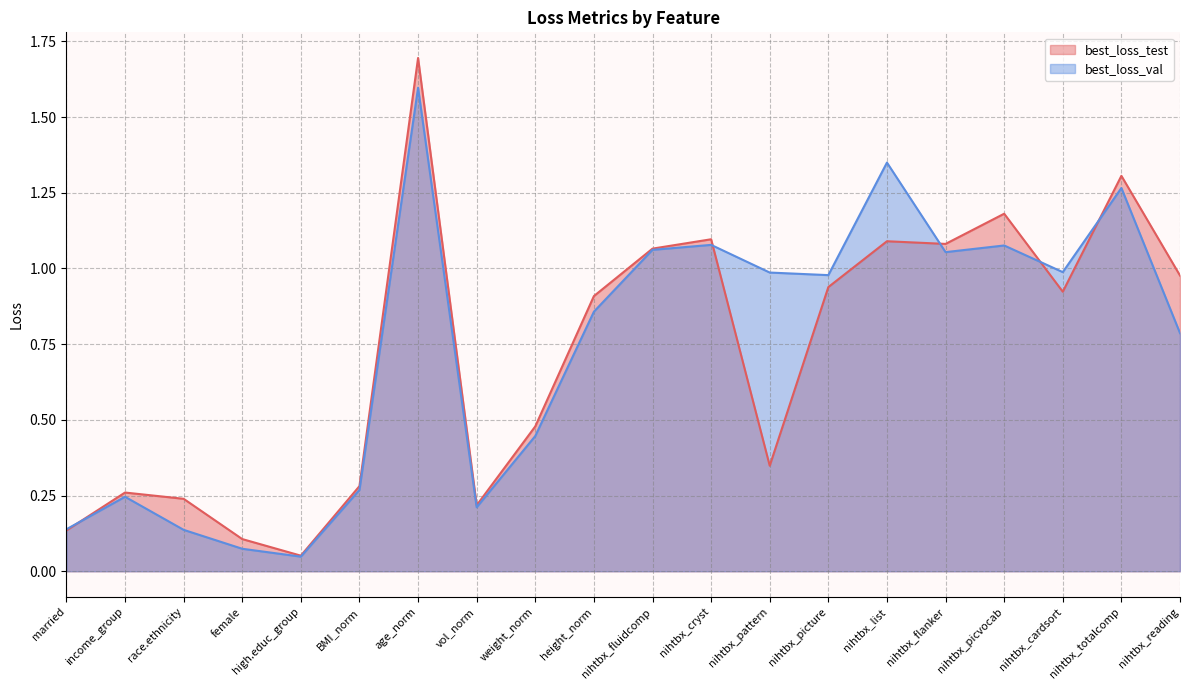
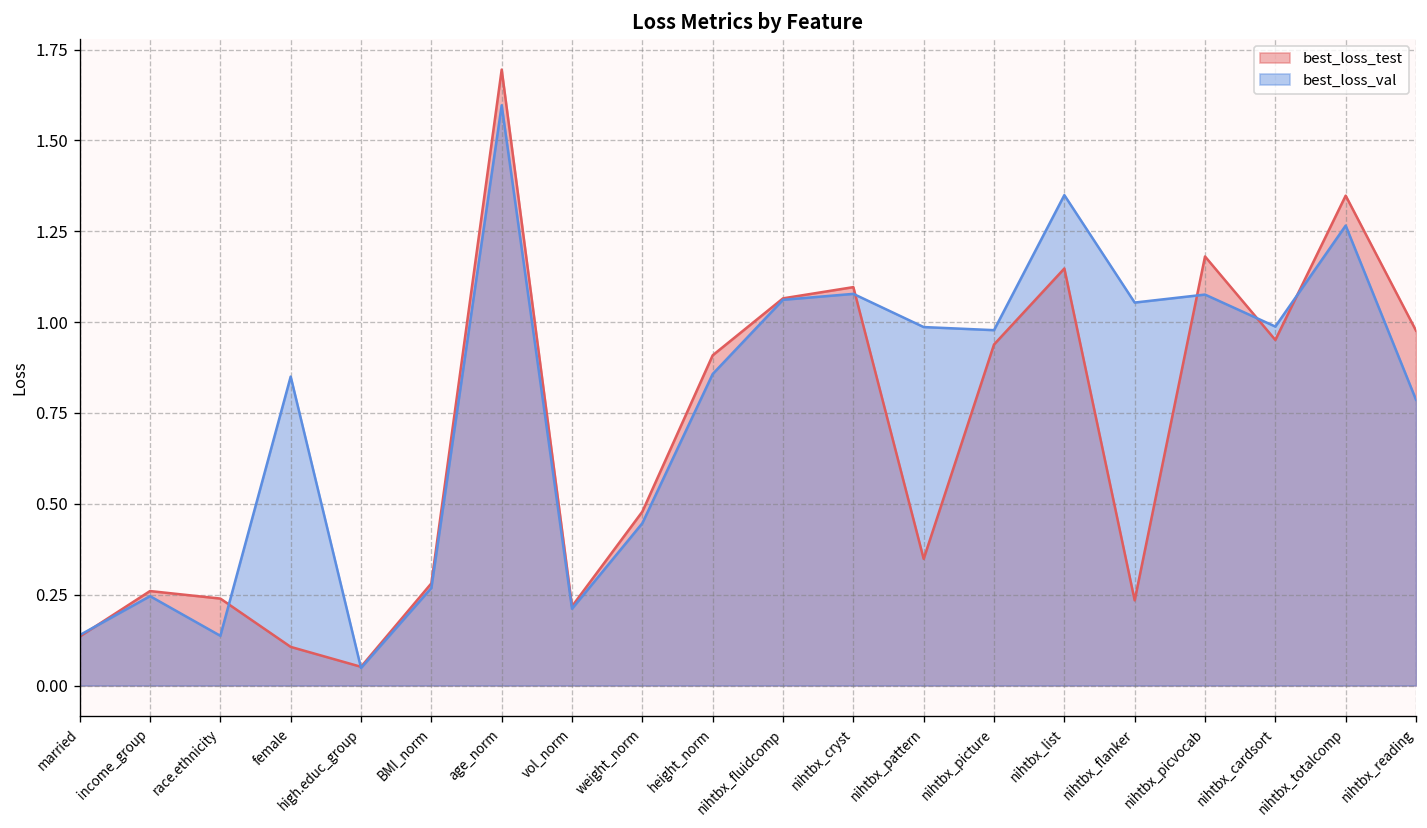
best_loss_val, female: 0.07 -> 0.85
best_loss_test, nihtbx_list: 1.09 -> 1.15
best_loss_test, nihtbx_flanker: 1.08 -> 0.23
best_loss_test, nihtbx_cardsort: 0.92 -> 0.95
best_loss_test, nihtbx_totalcomp: 1.31 -> 1.35
